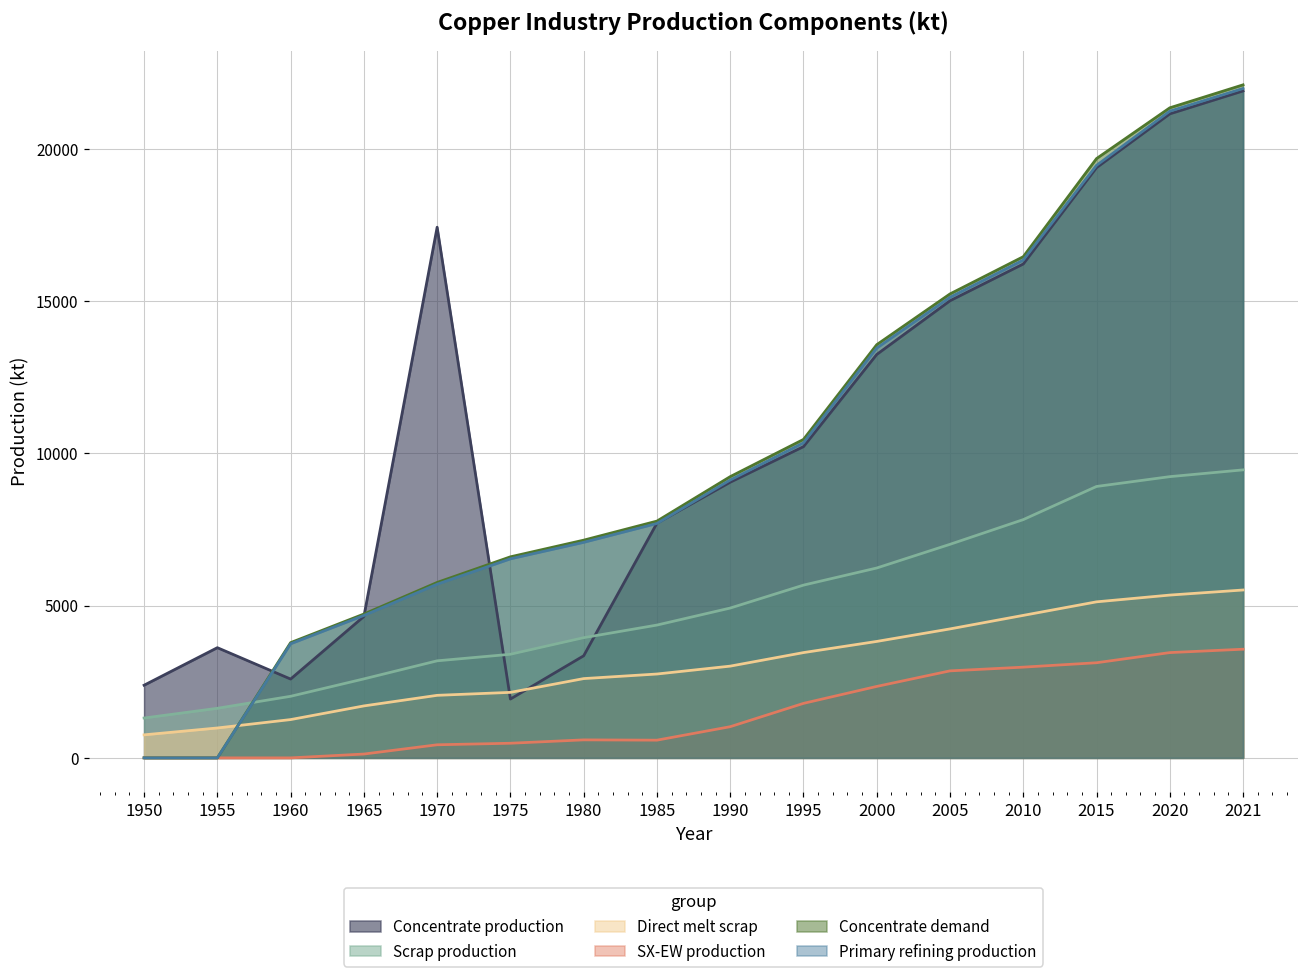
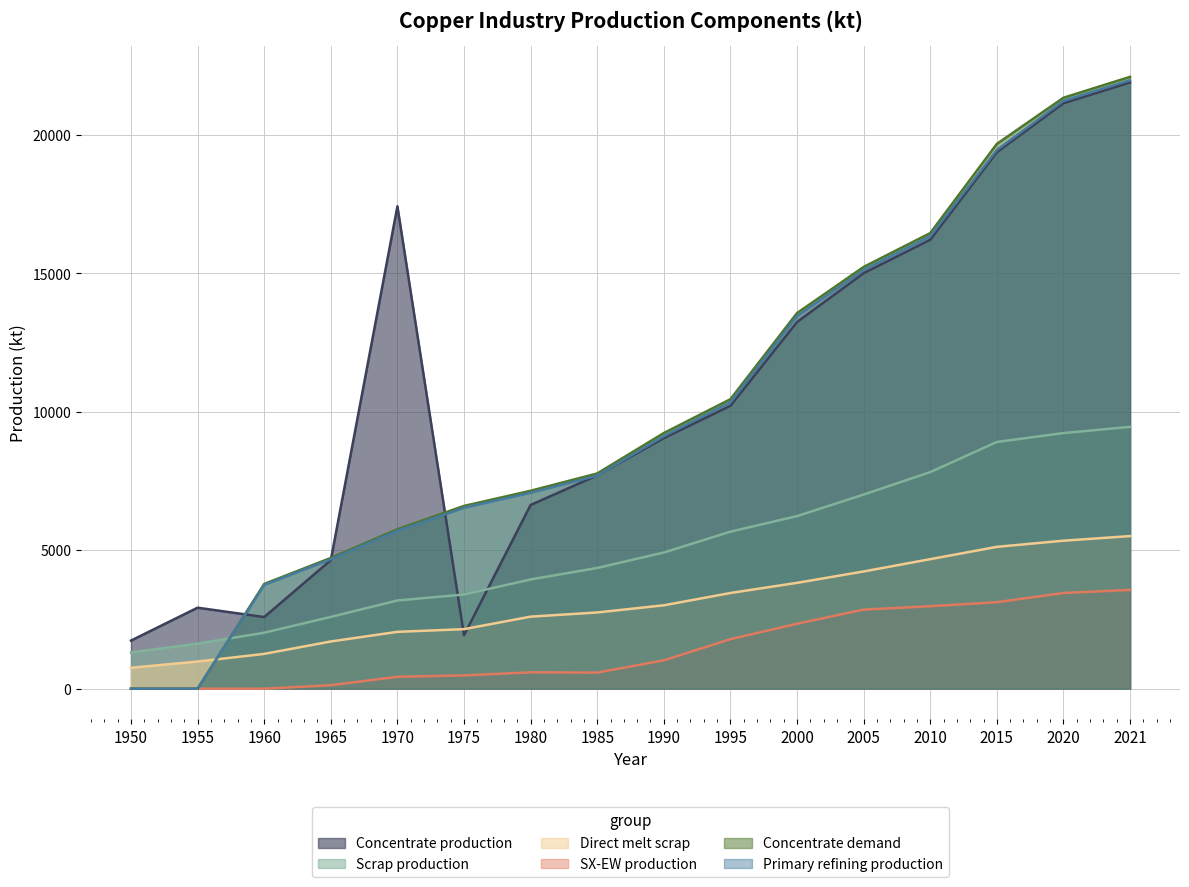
Concentrate production, 1950: 2400 -> 1700
Concentrate production, 1955: 3600 -> 2900
Concentrate production, 1980: 3400 -> 6600
